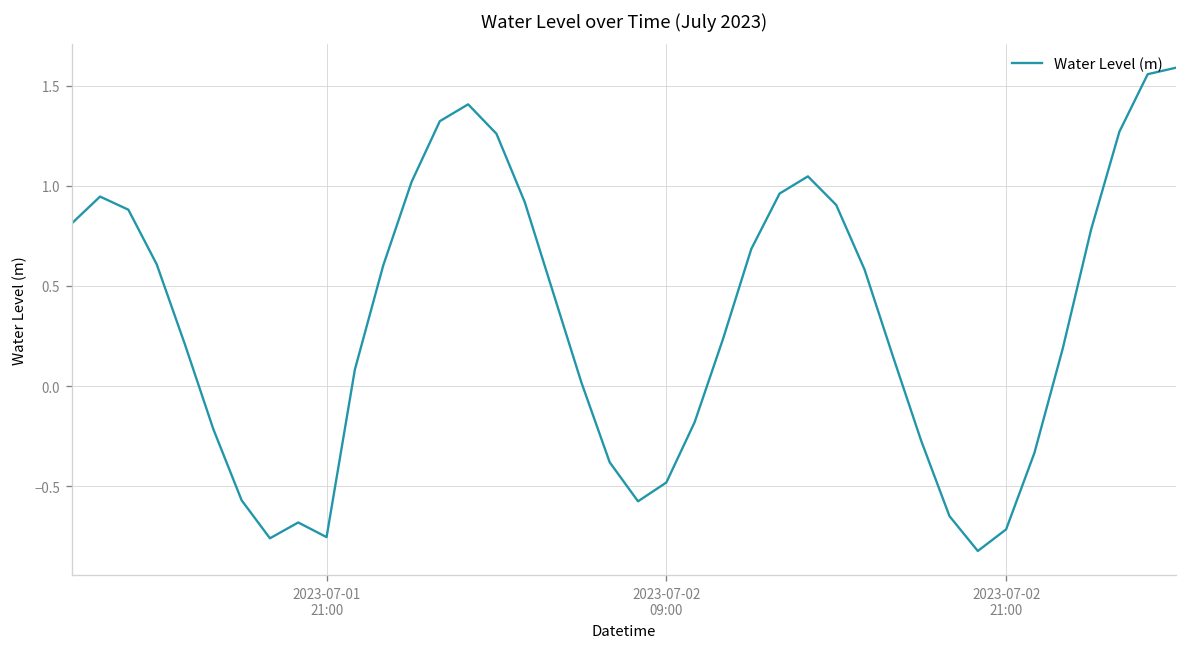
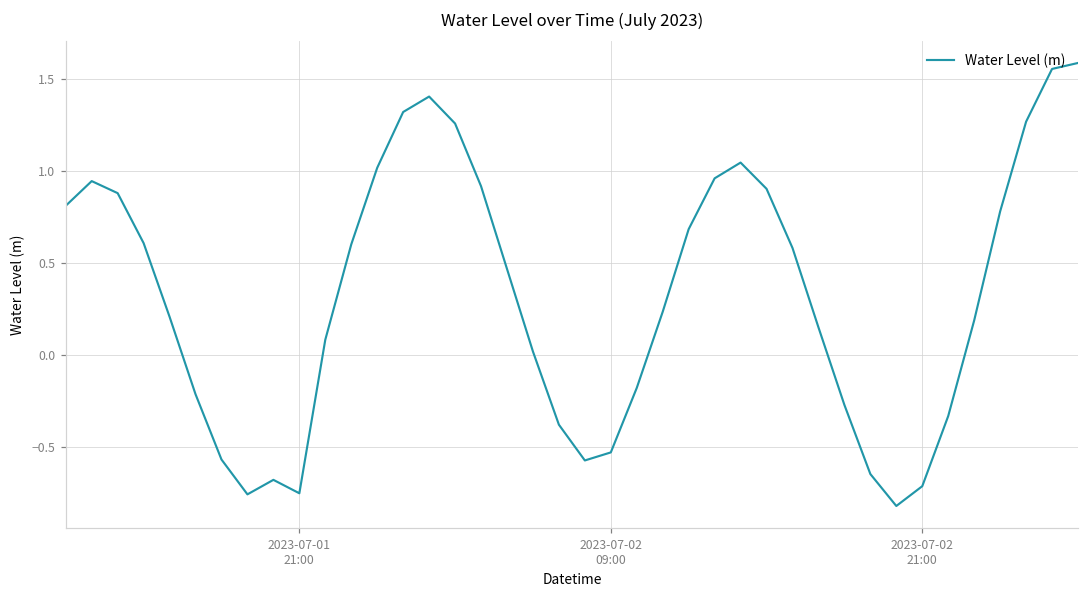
2023-07-02 09:00: -0.48 -> -0.53
